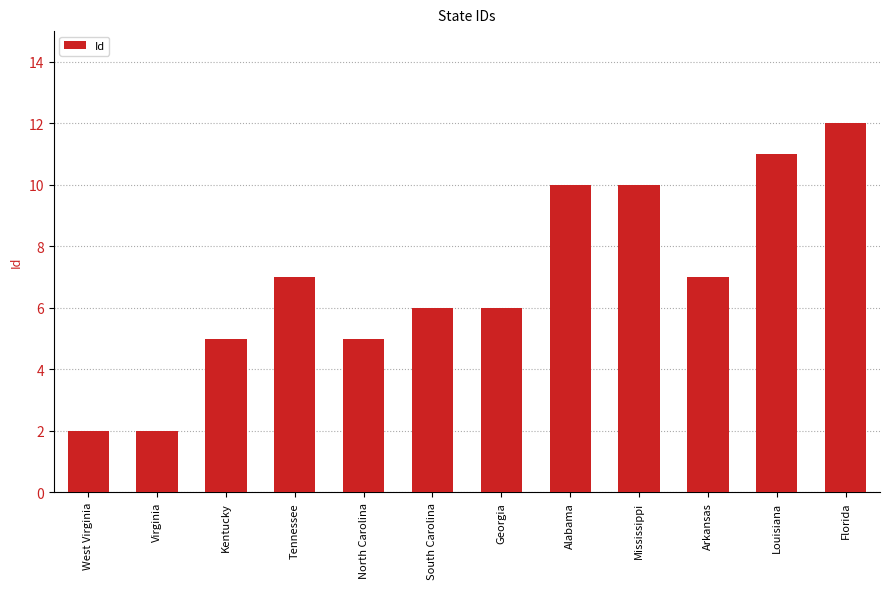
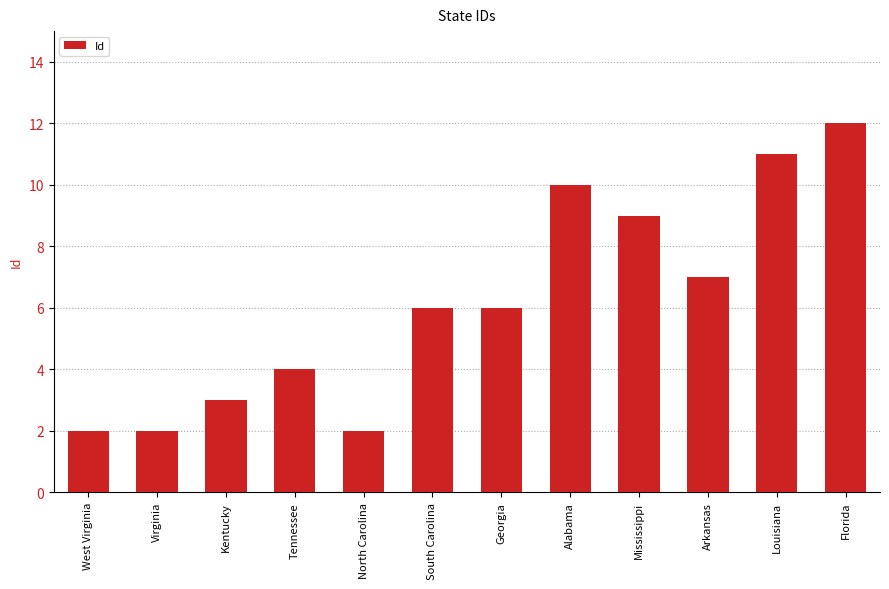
Kentucky: 5 -> 3
Tennessee: 7 -> 4
North Carolina: 5 -> 2
Mississippi: 10 -> 9
